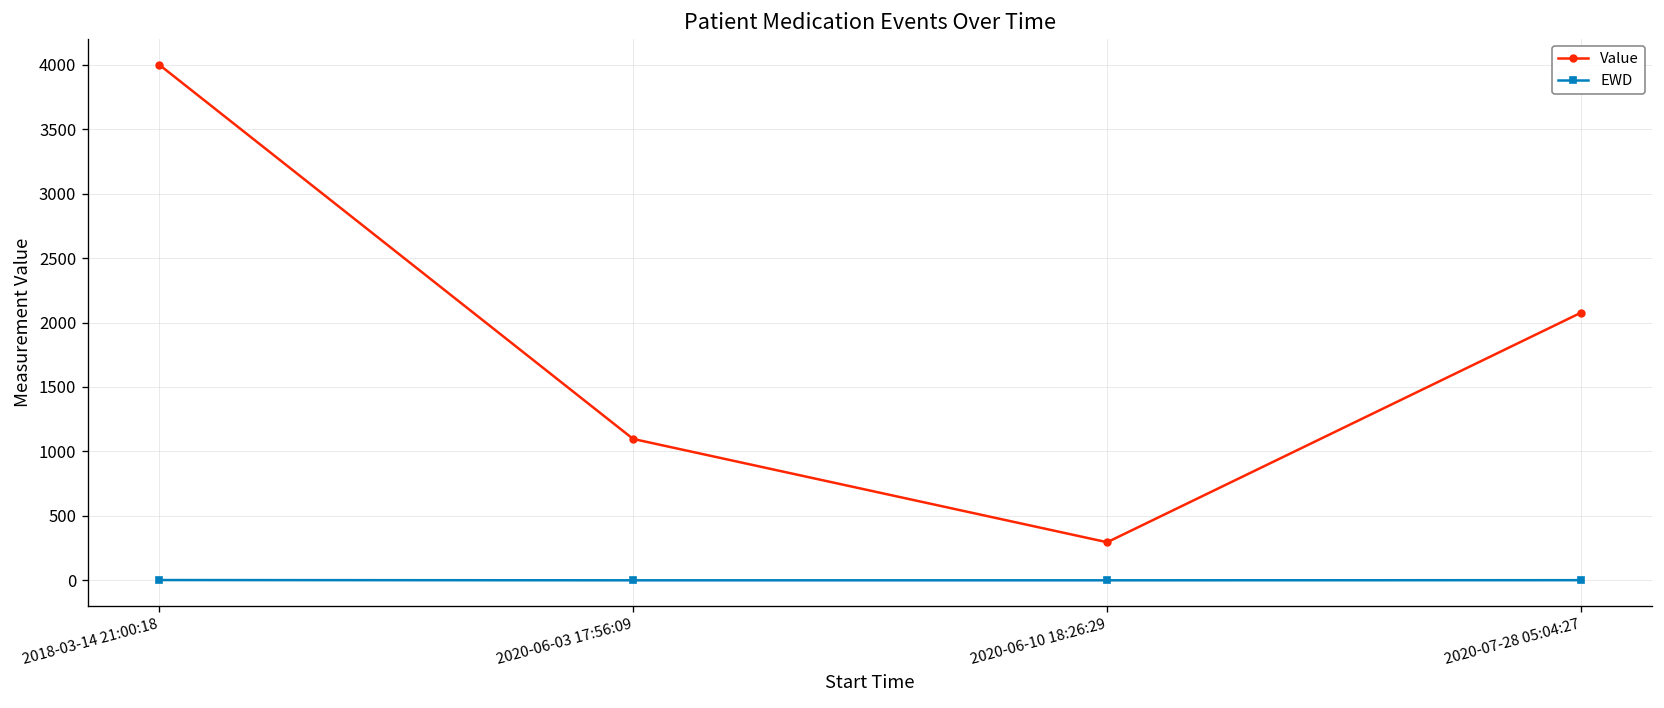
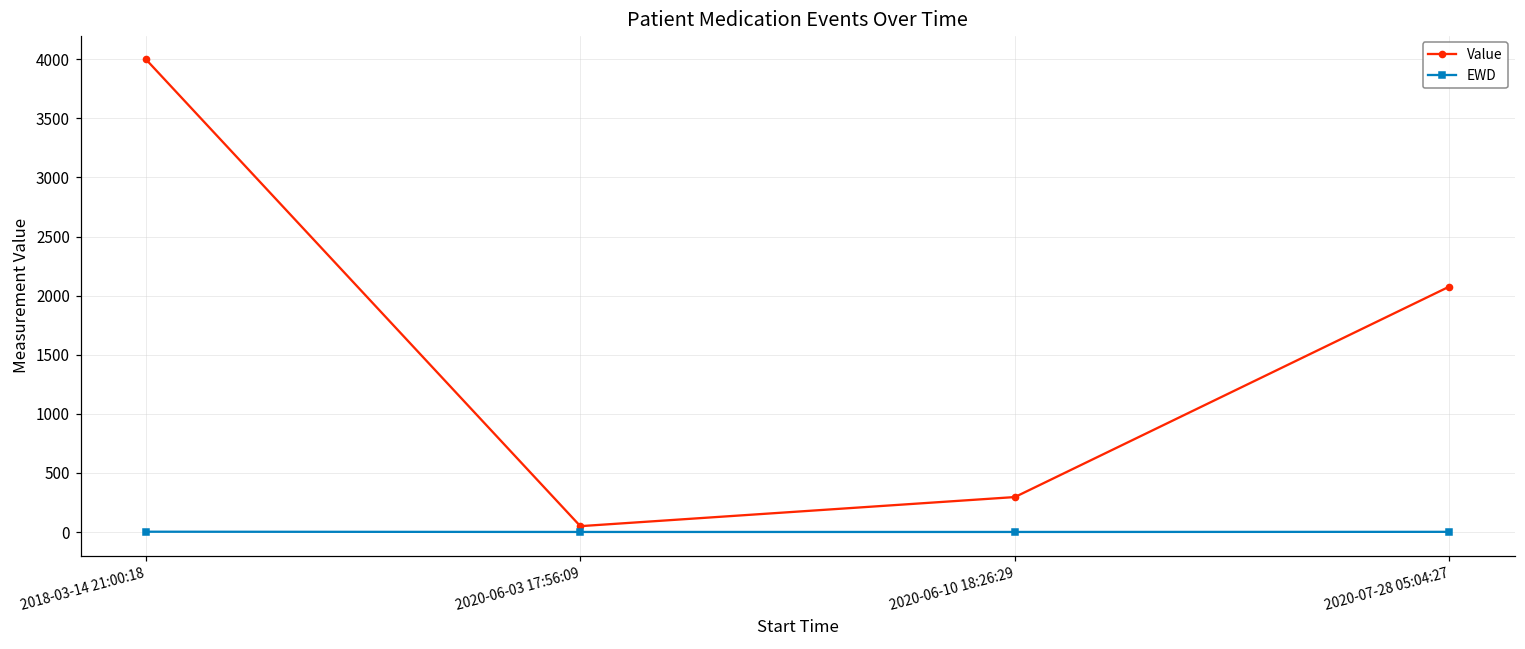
Value, 2020-06-03 17:56:09: 1100 -> 50
